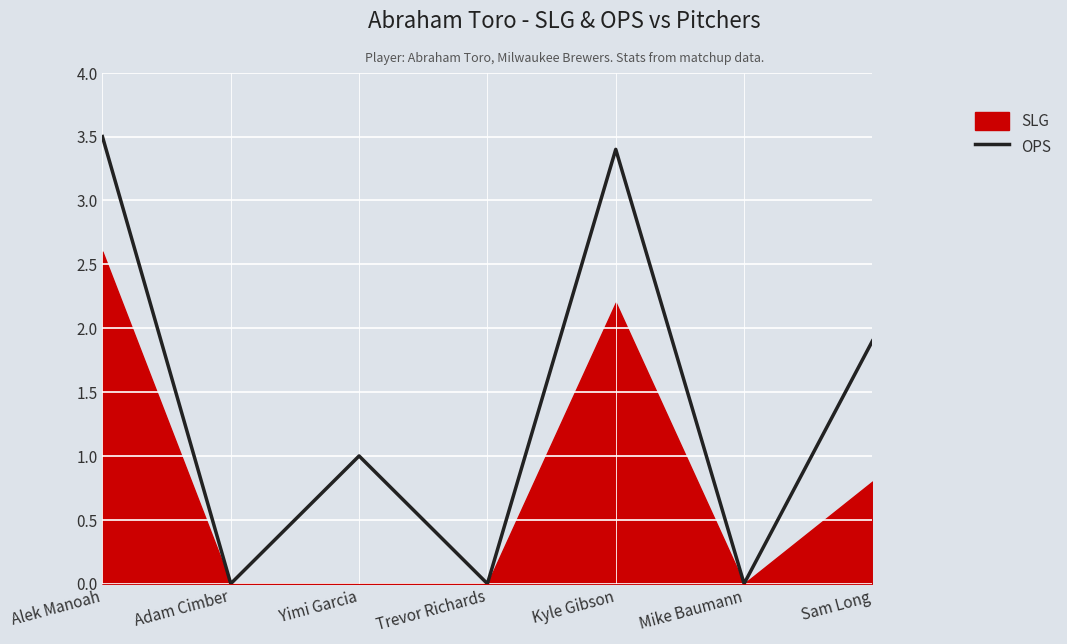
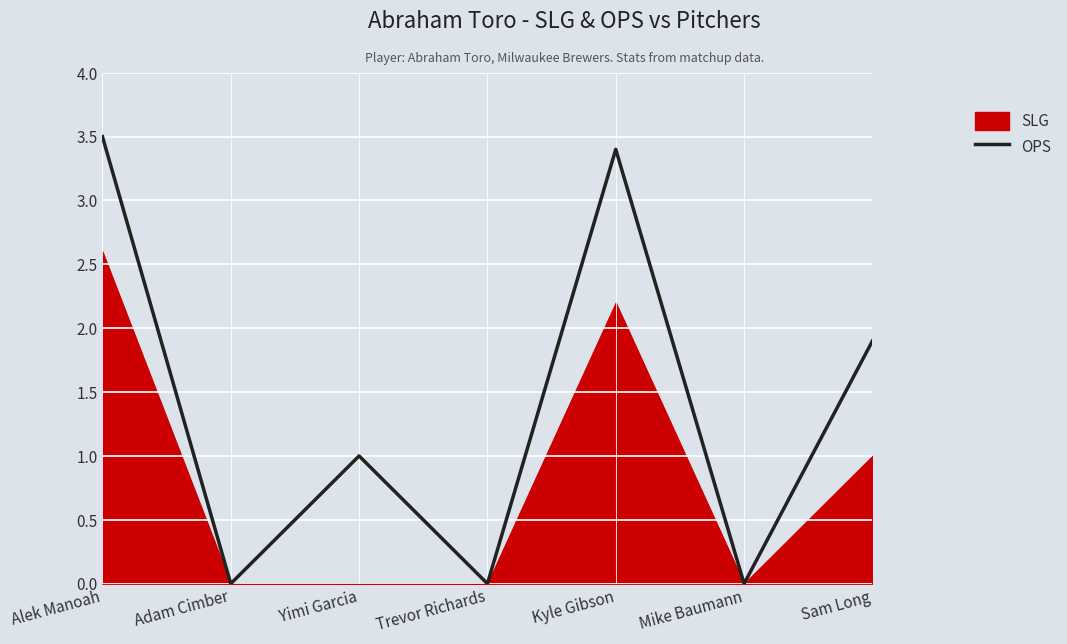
SLG, Sam Long: 0.8 -> 1.0
